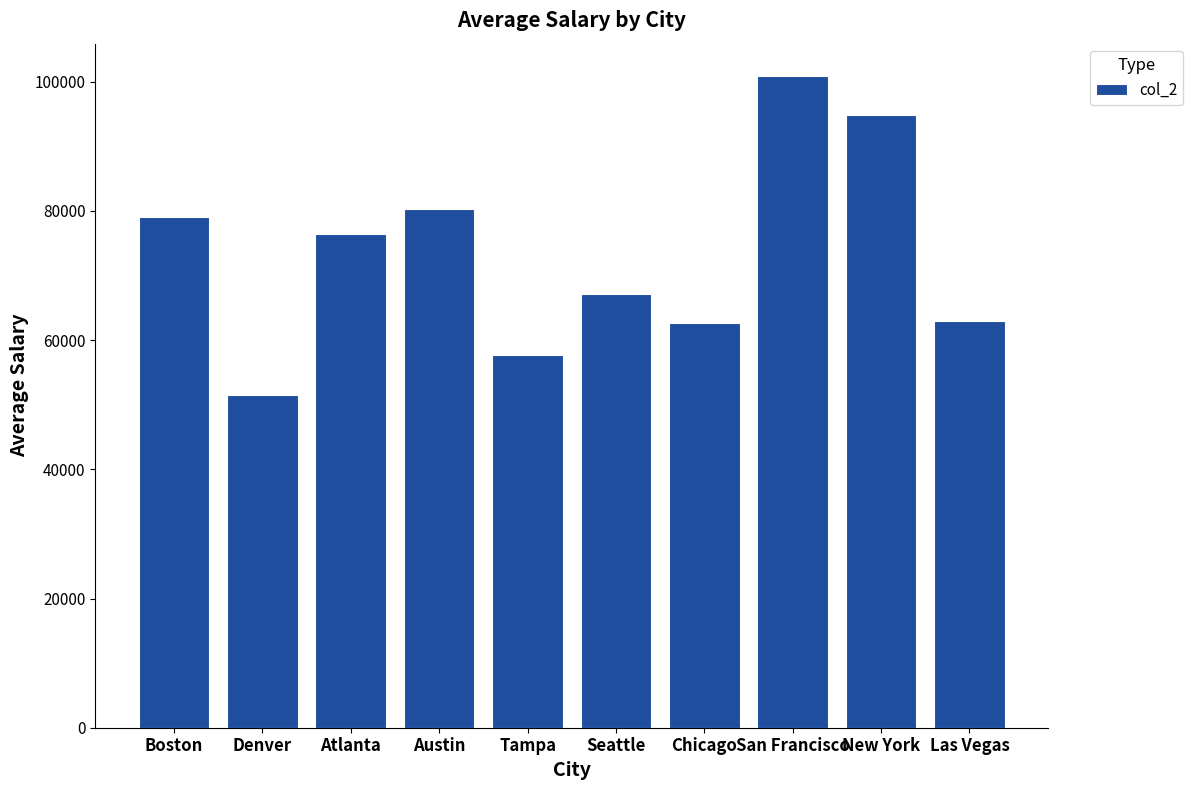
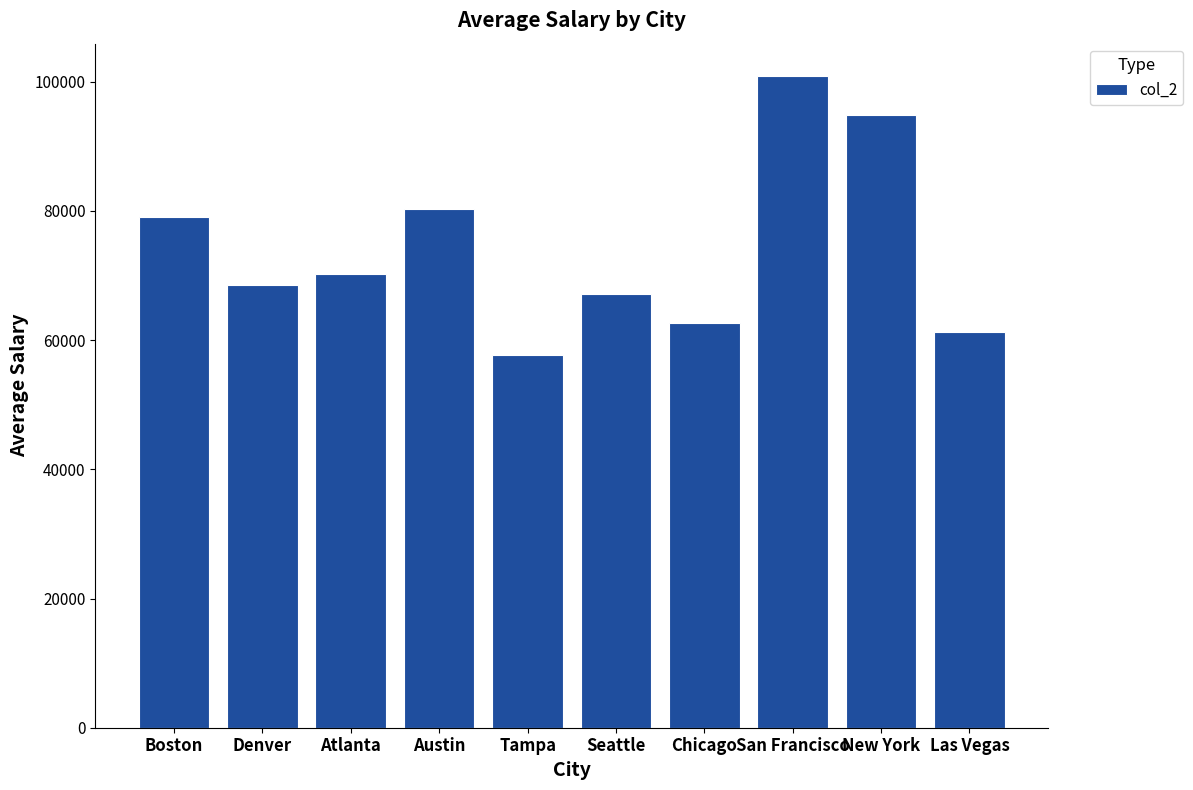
Denver: 51000 -> 69000
Atlanta: 76000 -> 70000
Las Vegas: 63000 -> 61000
